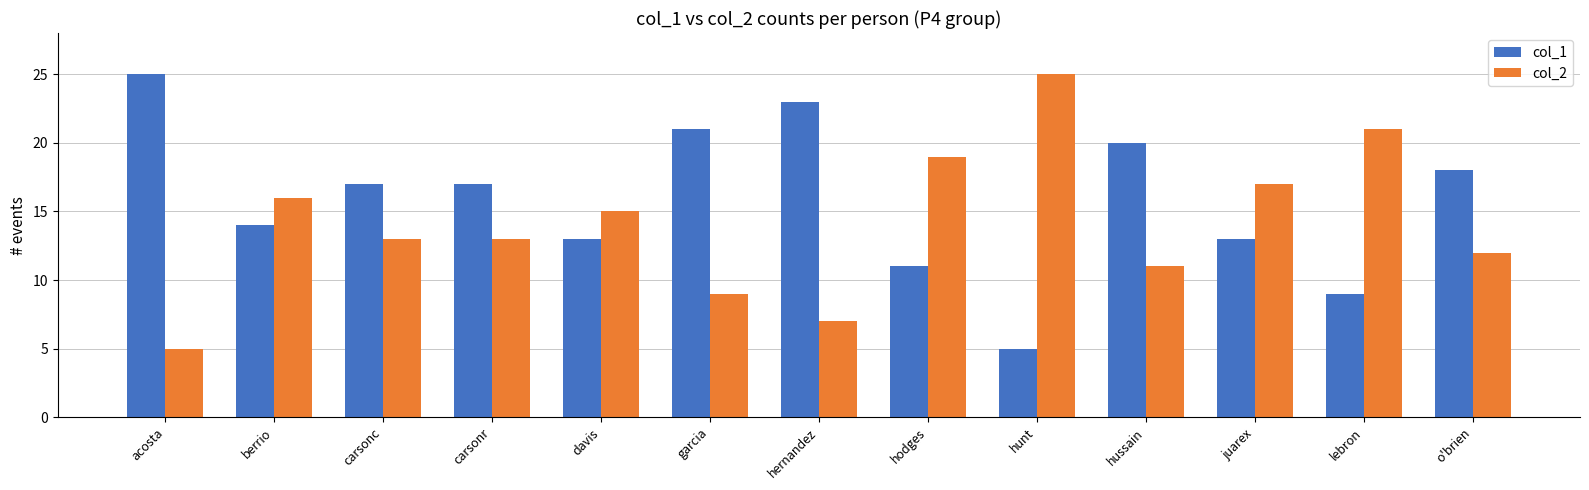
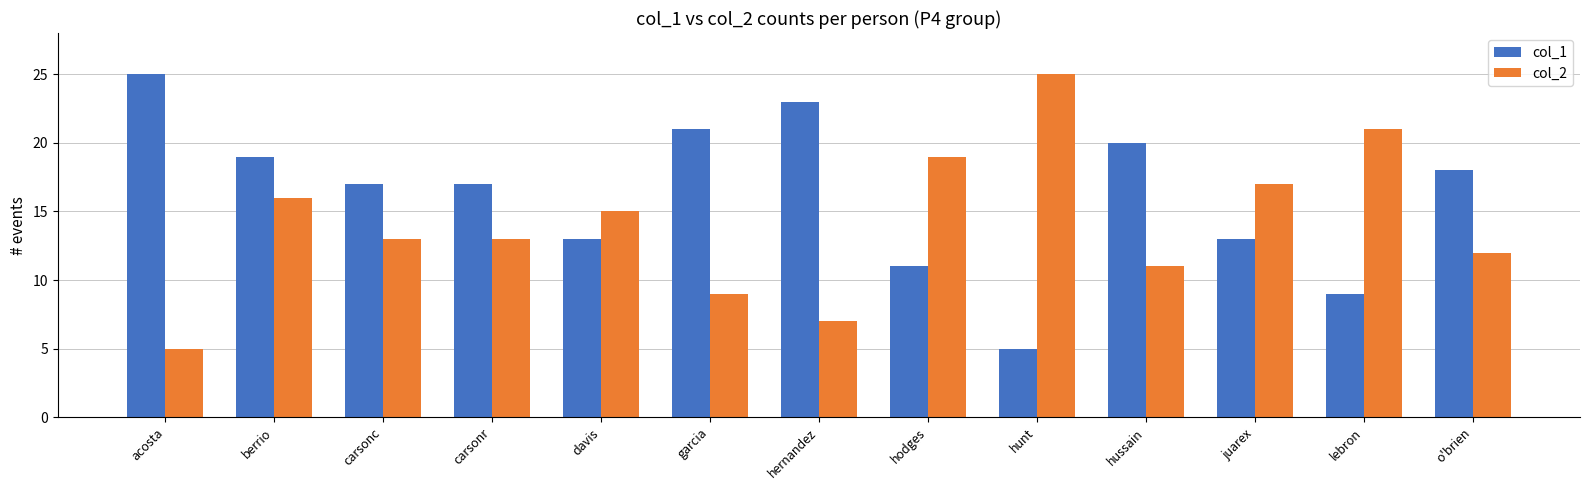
col_1, berrio: 14 -> 19
